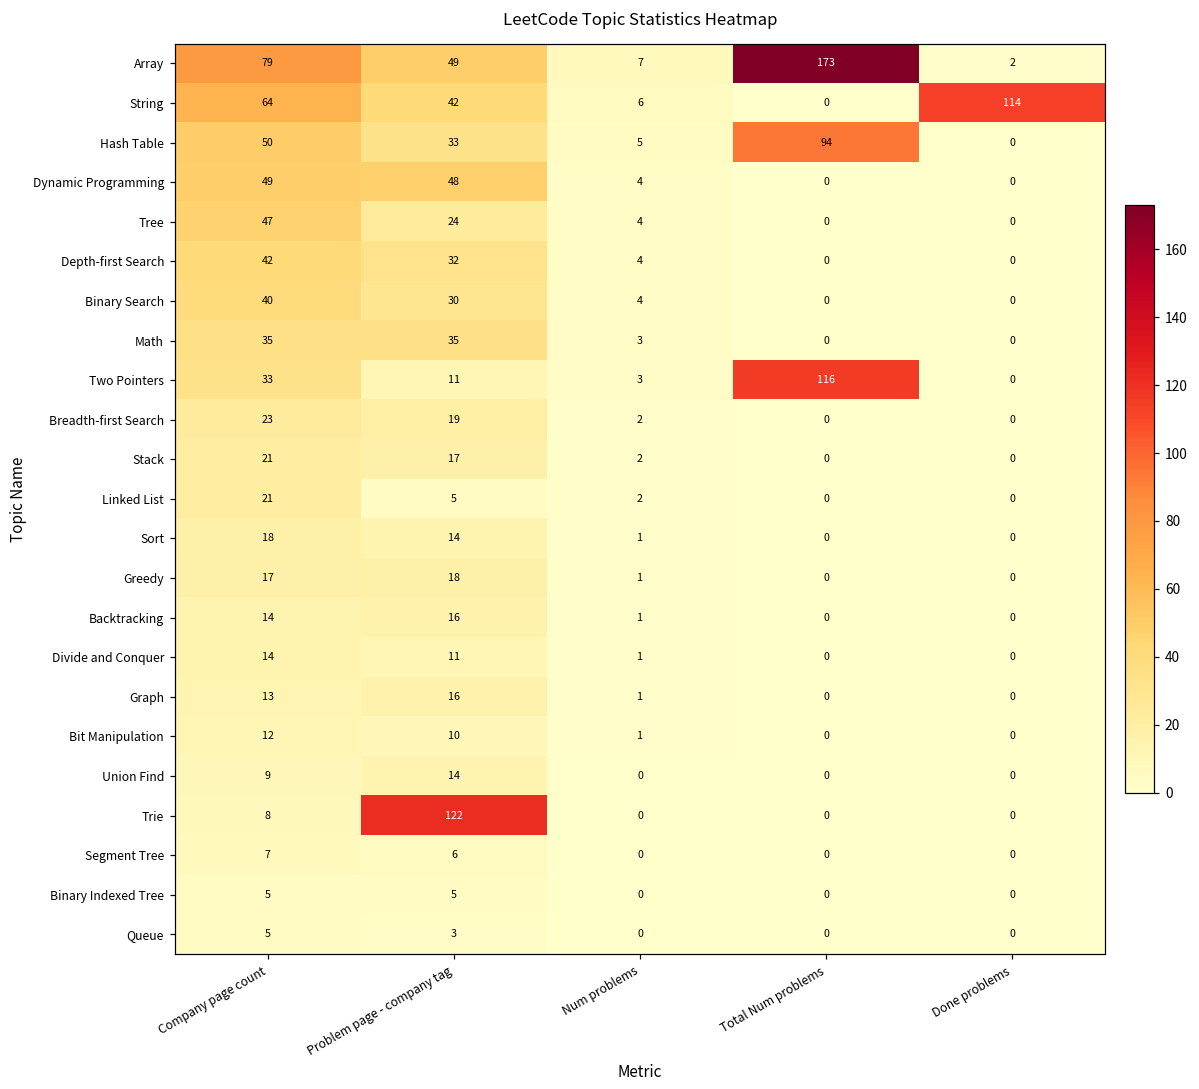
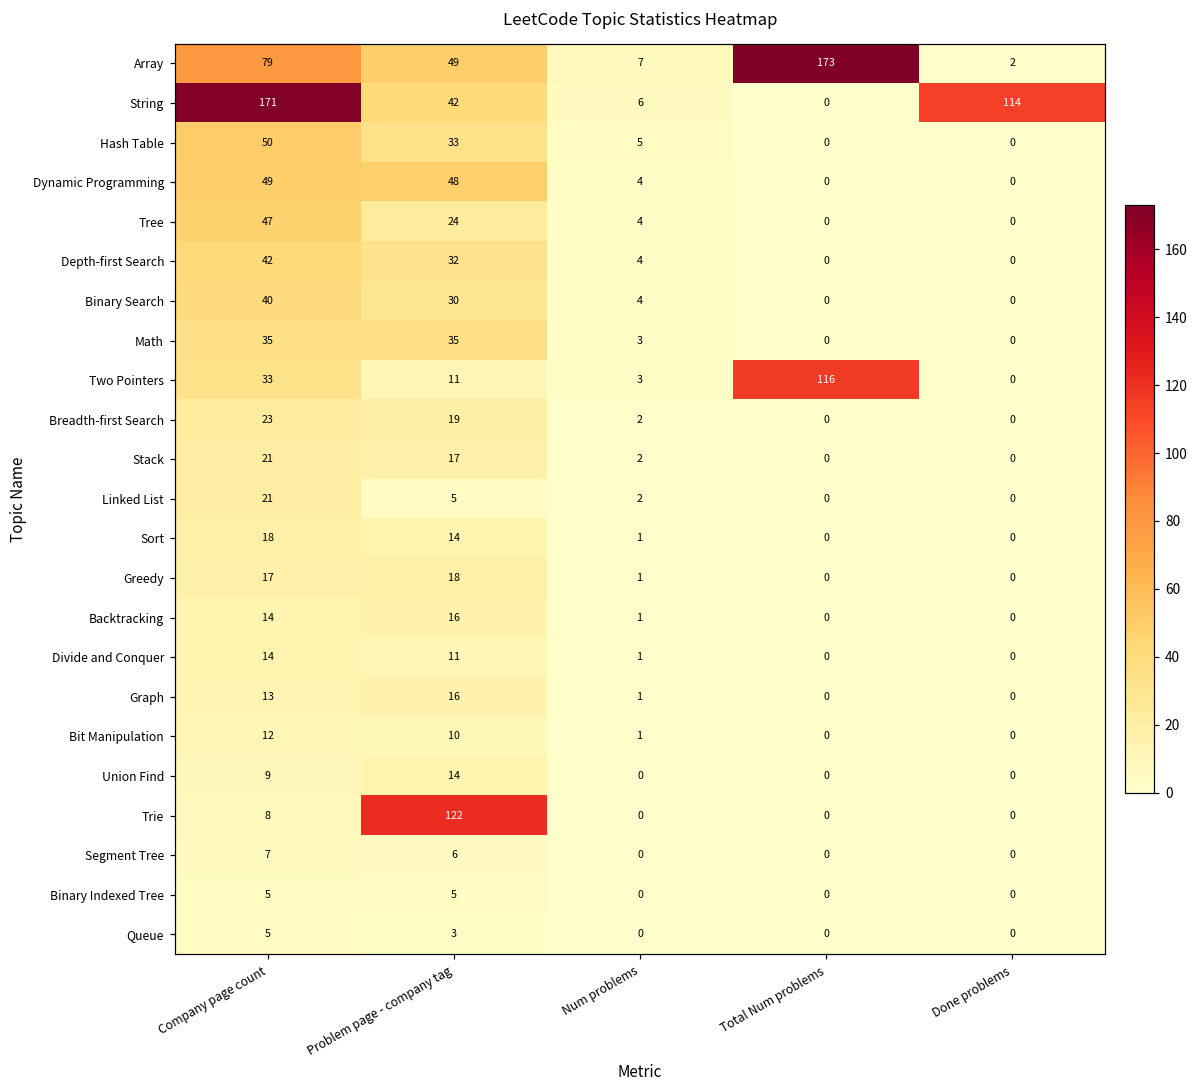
String, Company page count: 64 -> 171
Hash Table, Total Num problems: 94 -> 0
